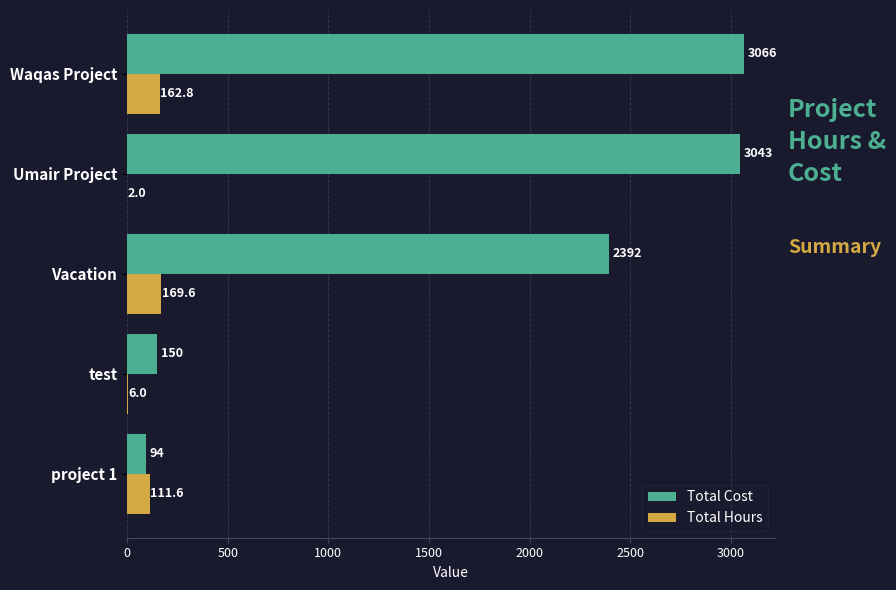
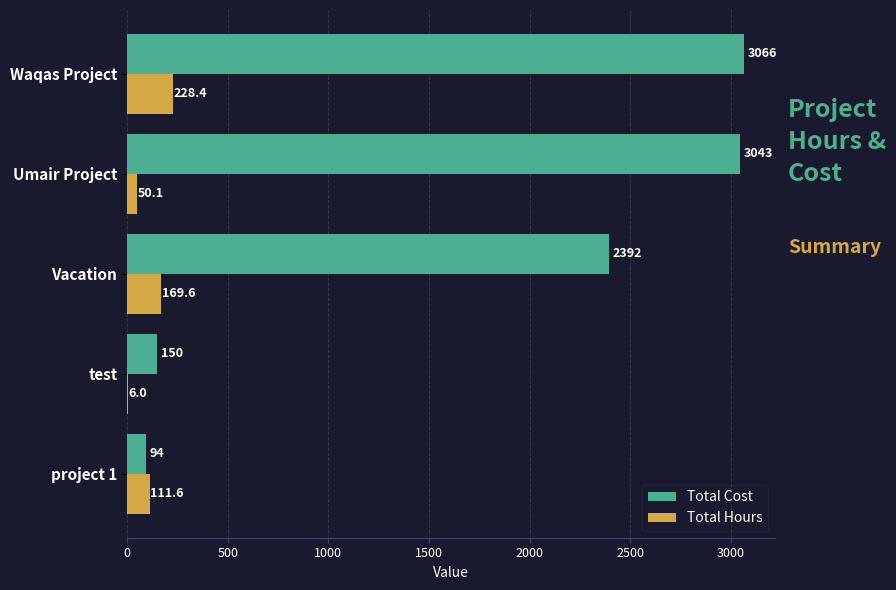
Total Hours, Waqas Project: 162.8 -> 228.4
Total Hours, Umair Project: 2.0 -> 50.1
